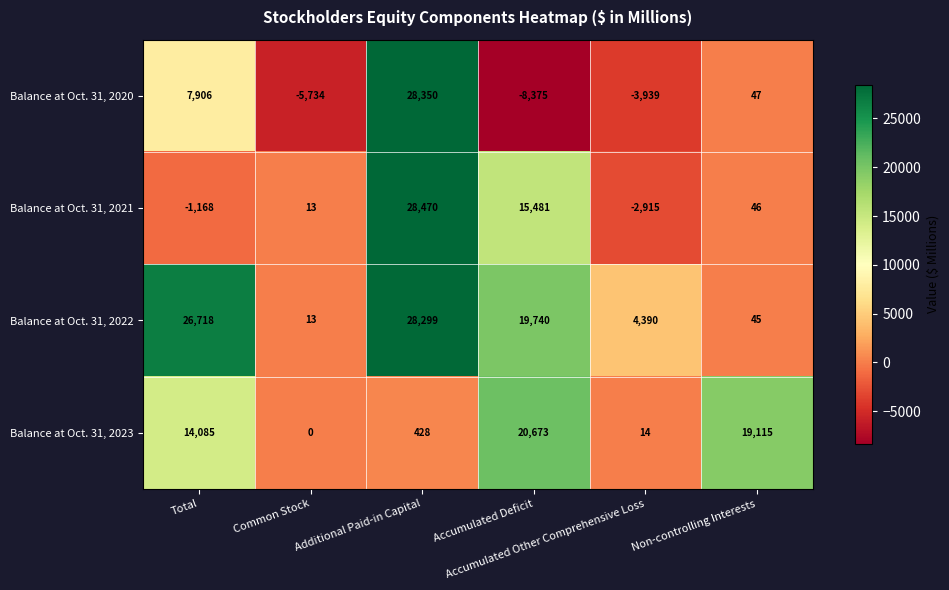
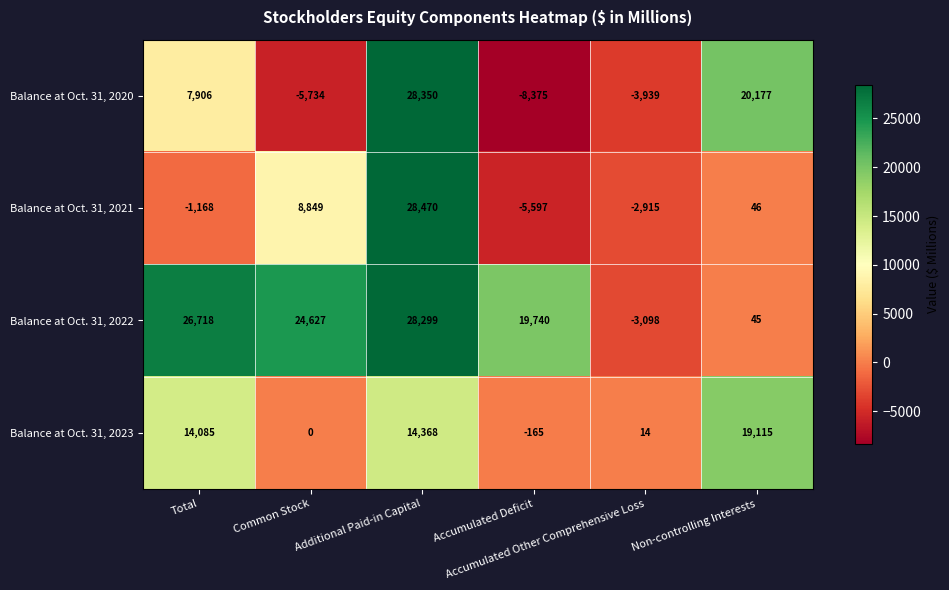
Balance at Oct. 31, 2020, Non-controlling Interests: 47 -> 20,177
Balance at Oct. 31, 2021, Common Stock: 13 -> 8,849
Balance at Oct. 31, 2021, Accumulated Deficit: 15,481 -> -5,597
Balance at Oct. 31, 2022, Common Stock: 13 -> 24,627
Balance at Oct. 31, 2022, Accumulated Other Comprehensive Loss: 4,390 -> -3,098
Balance at Oct. 31, 2023, Additional Paid-in Capital: 428 -> 14,368
Balance at Oct. 31, 2023, Accumulated Deficit: 20,673 -> -165
